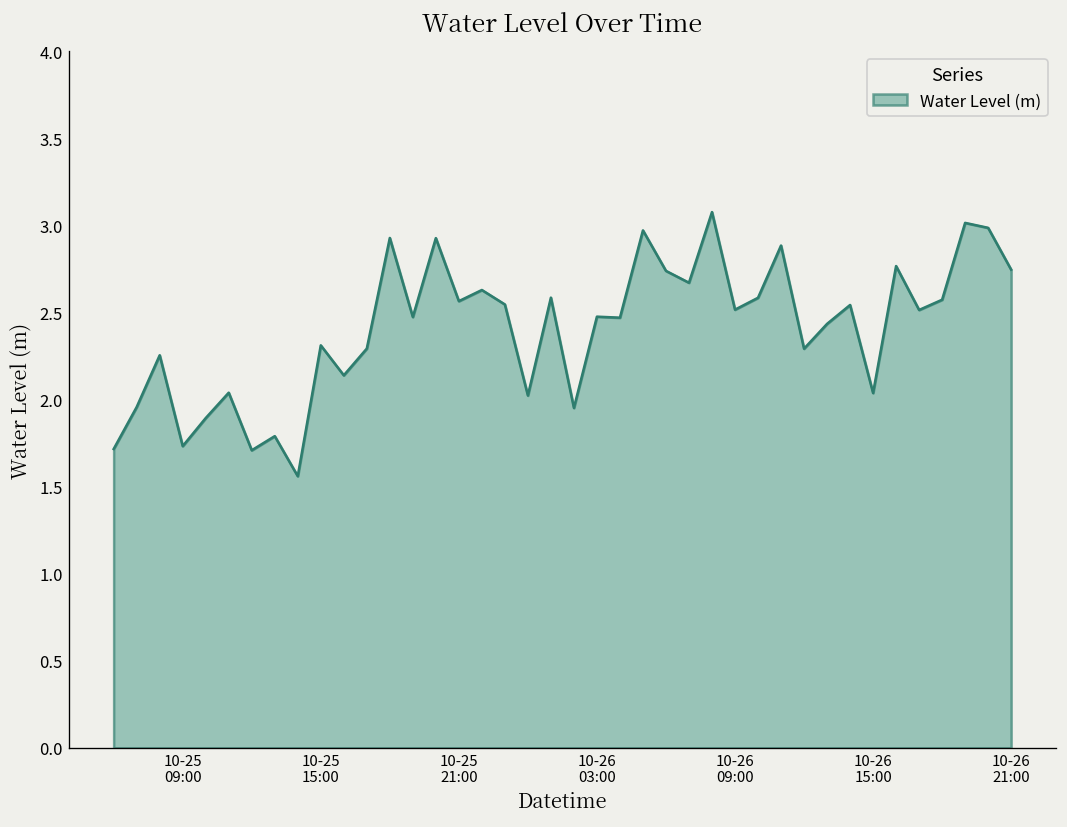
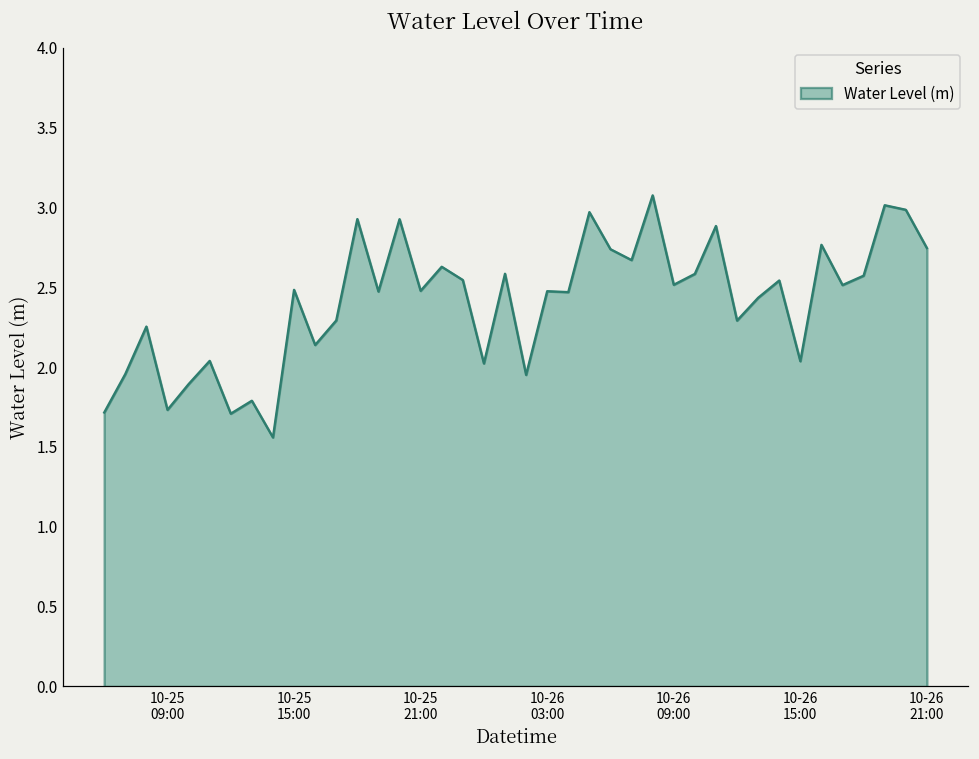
10-25 15:00: 2.31 -> 2.48
10-25 21:00: 2.56 -> 2.48
